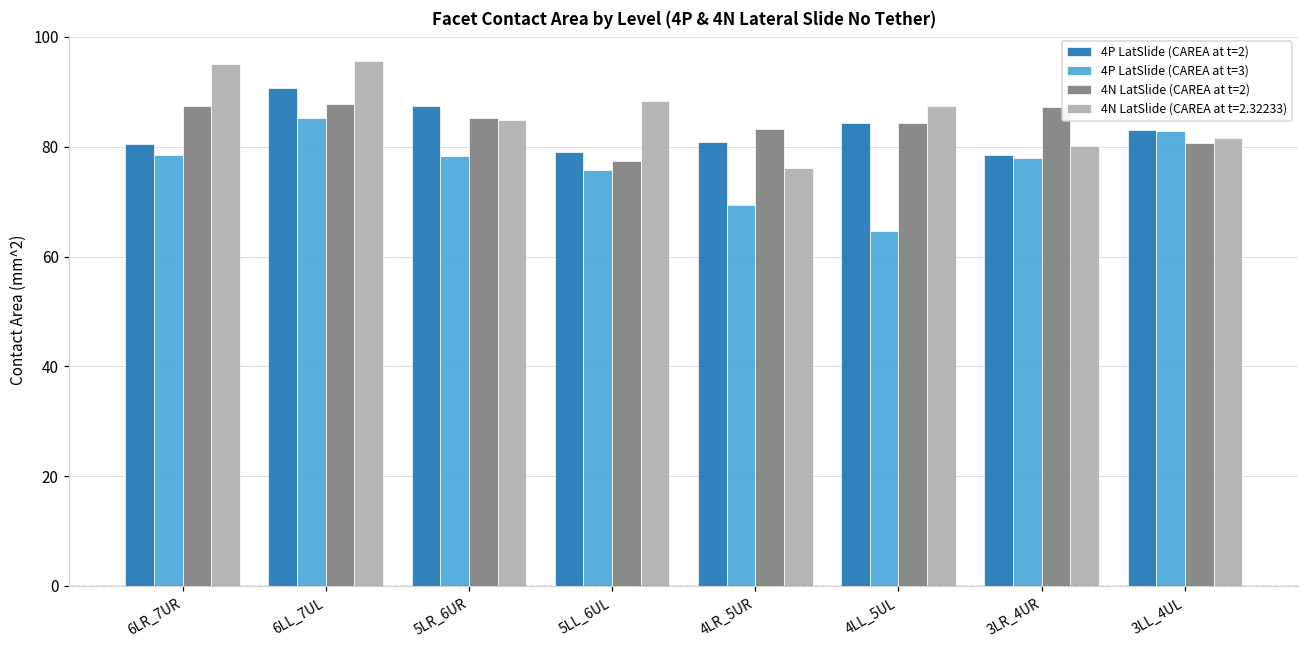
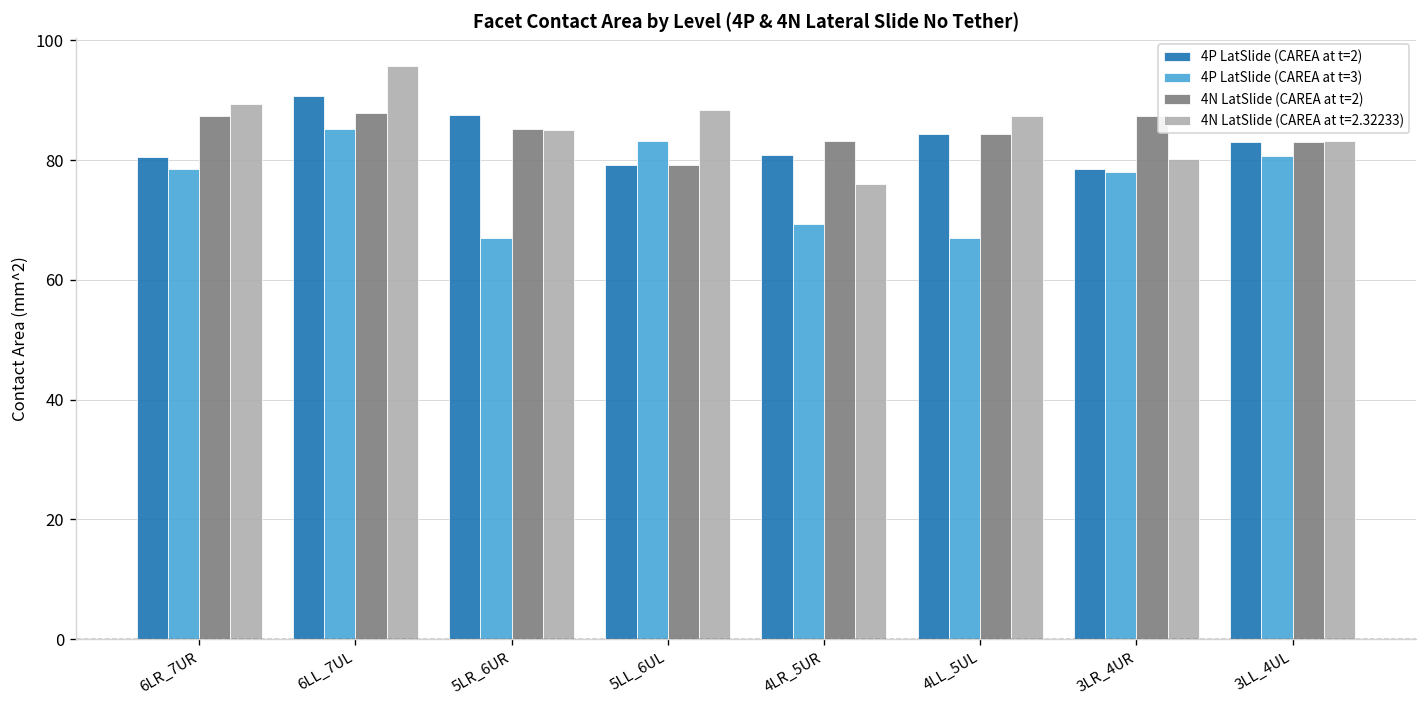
4N LatSlide (CAREA at t=2.32233), 6LR_7UR: 95 -> 89
4P LatSlide (CAREA at t=3), 5LR_6UR: 78 -> 67
4P LatSlide (CAREA at t=3), 5LL_6UL: 76 -> 83
4N LatSlide (CAREA at t=2), 5LL_6UL: 77 -> 79
4P LatSlide (CAREA at t=3), 4LL_5UL: 65 -> 67
4P LatSlide (CAREA at t=3), 3LL_4UL: 83 -> 81
4N LatSlide (CAREA at t=2), 3LL_4UL: 81 -> 83
4N LatSlide (CAREA at t=2.32233), 3LL_4UL: 82 -> 83
